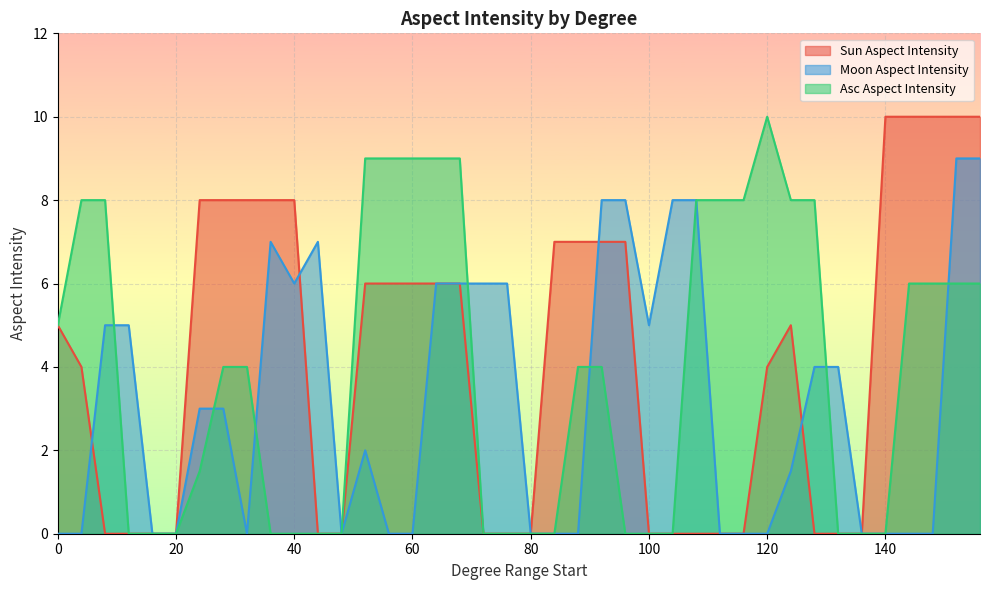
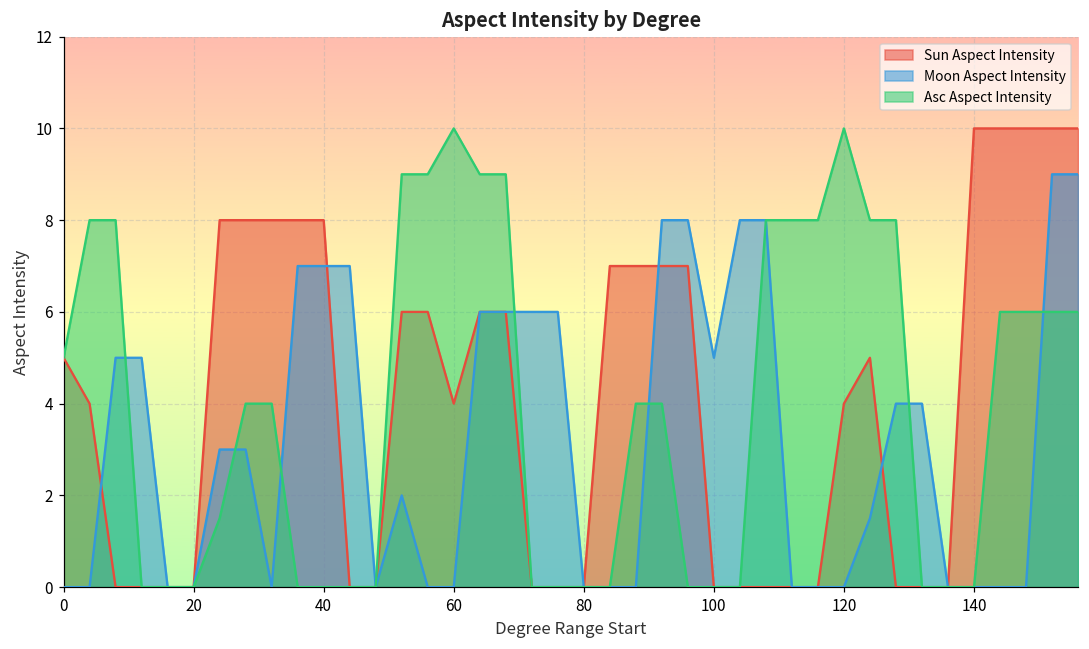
Moon Aspect Intensity, 40: 6 -> 7
Sun Aspect Intensity, 60: 6 -> 4
Asc Aspect Intensity, 60: 9 -> 10
